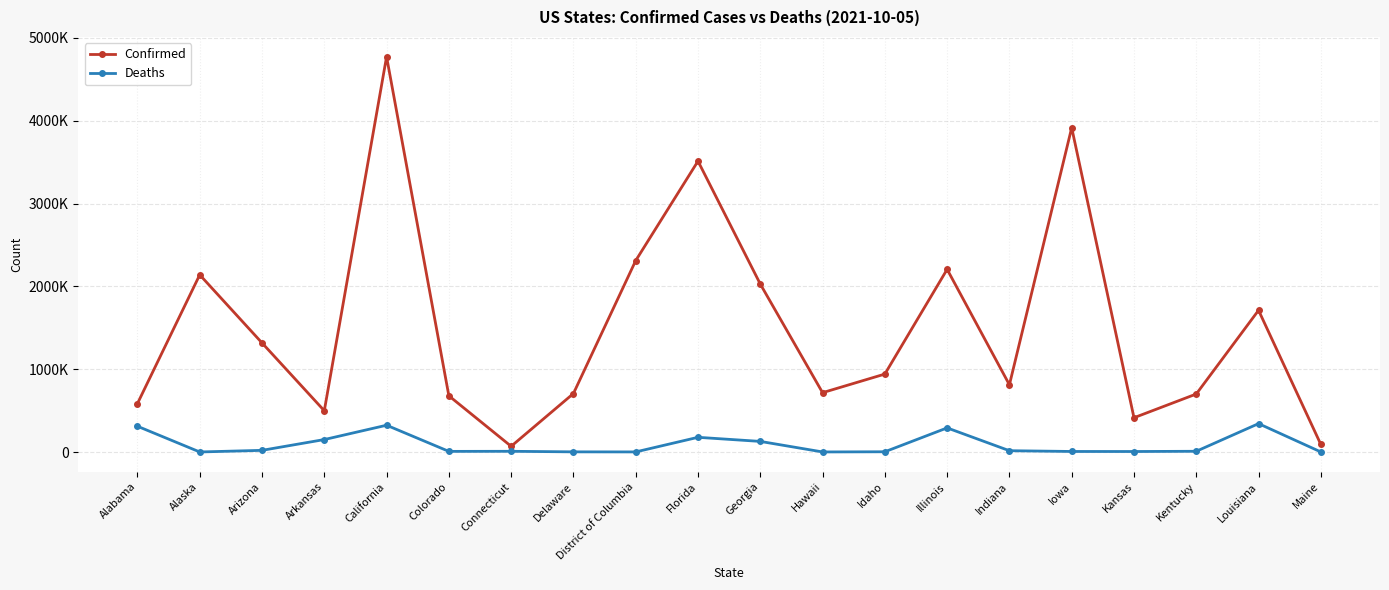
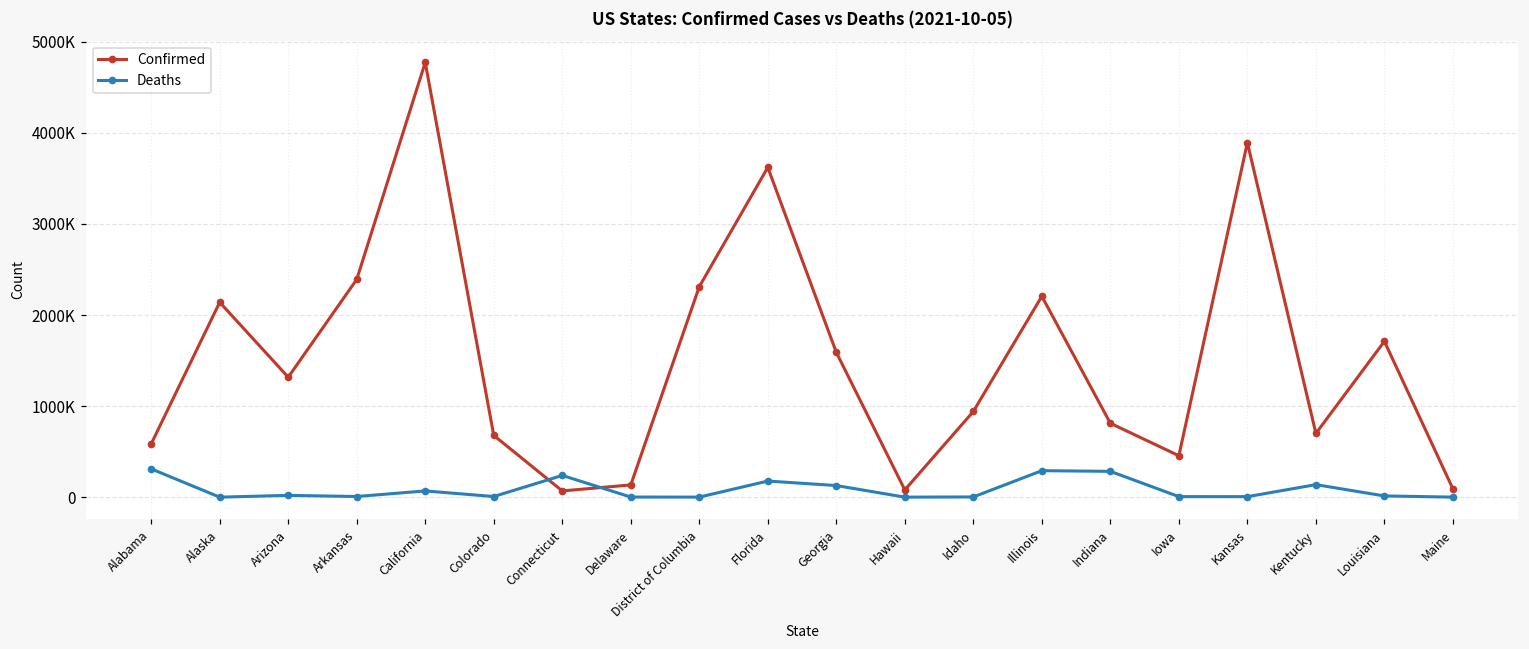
Confirmed, Arkansas: 500000 -> 2400000
Deaths, Arkansas: 200000 -> 0
Deaths, California: 300000 -> 100000
Deaths, Connecticut: 0 -> 200000
Confirmed, Delaware: 700000 -> 100000
Confirmed, Florida: 3500000 -> 3600000
Confirmed, Georgia: 2000000 -> 1600000
Confirmed, Hawaii: 700000 -> 100000
Deaths, Indiana: 0 -> 300000
Confirmed, Iowa: 3900000 -> 500000
Confirmed, Kansas: 400000 -> 3900000
Deaths, Kentucky: 0 -> 100000
Deaths, Louisiana: 300000 -> 0
